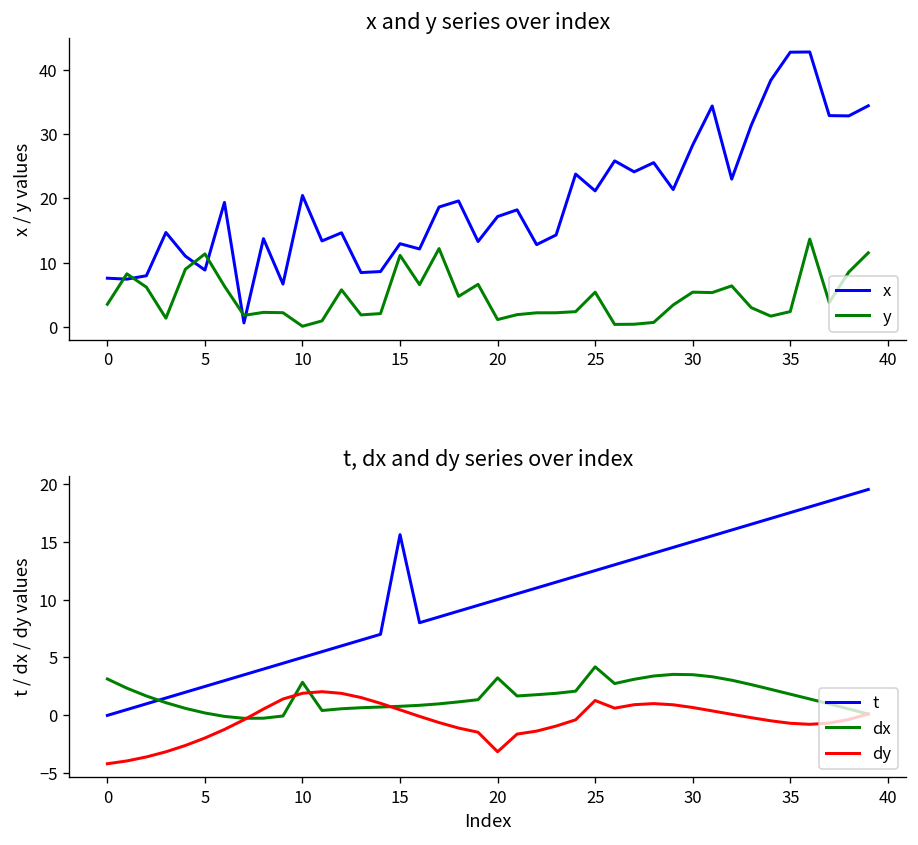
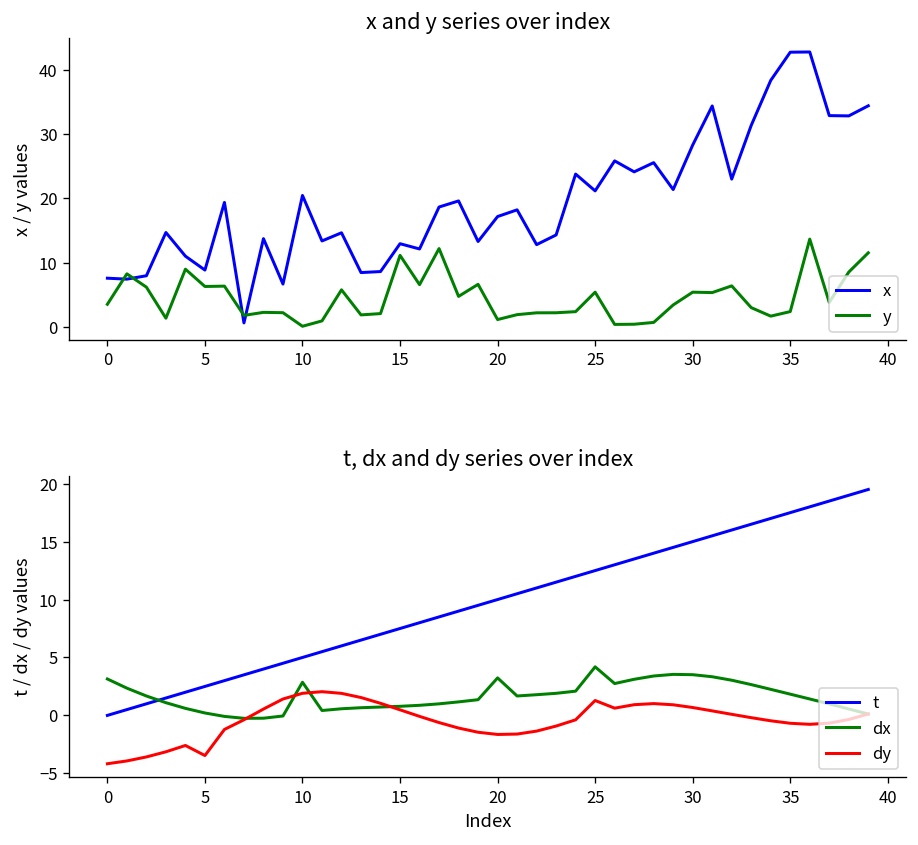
x and y series over index, y, 5: 11 -> 6
t, dx and dy series over index, dy, 5: -2 -> -3
t, dx and dy series over index, t, 15: 16 -> 8
t, dx and dy series over index, dy, 20: -3 -> -2
